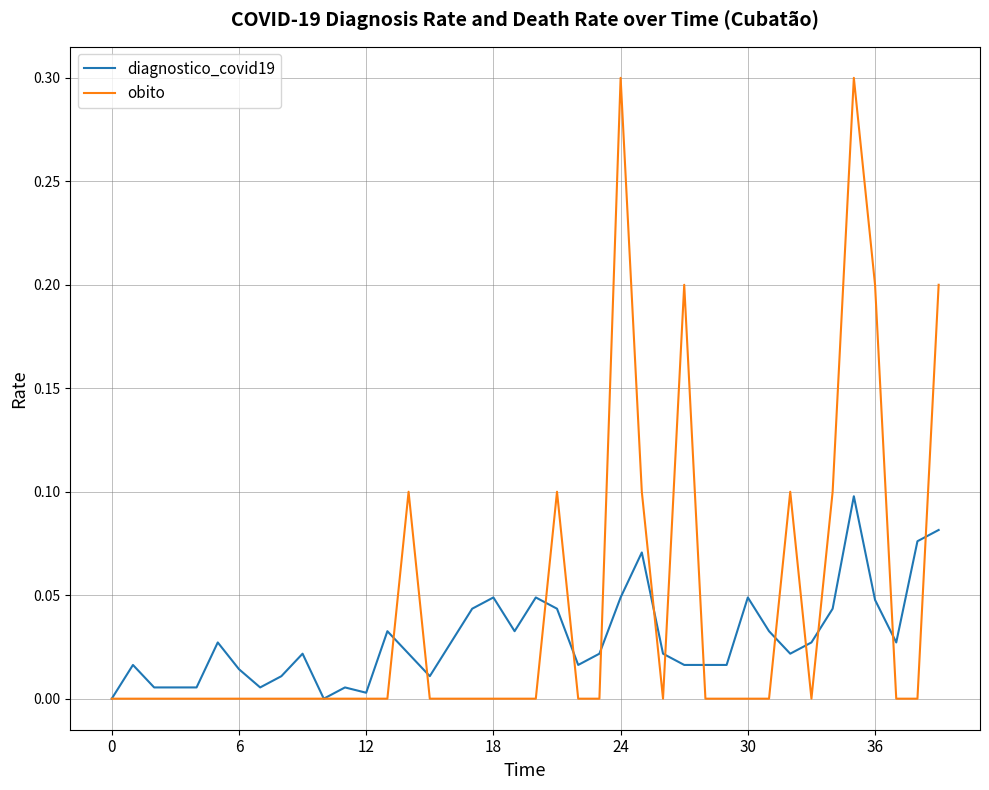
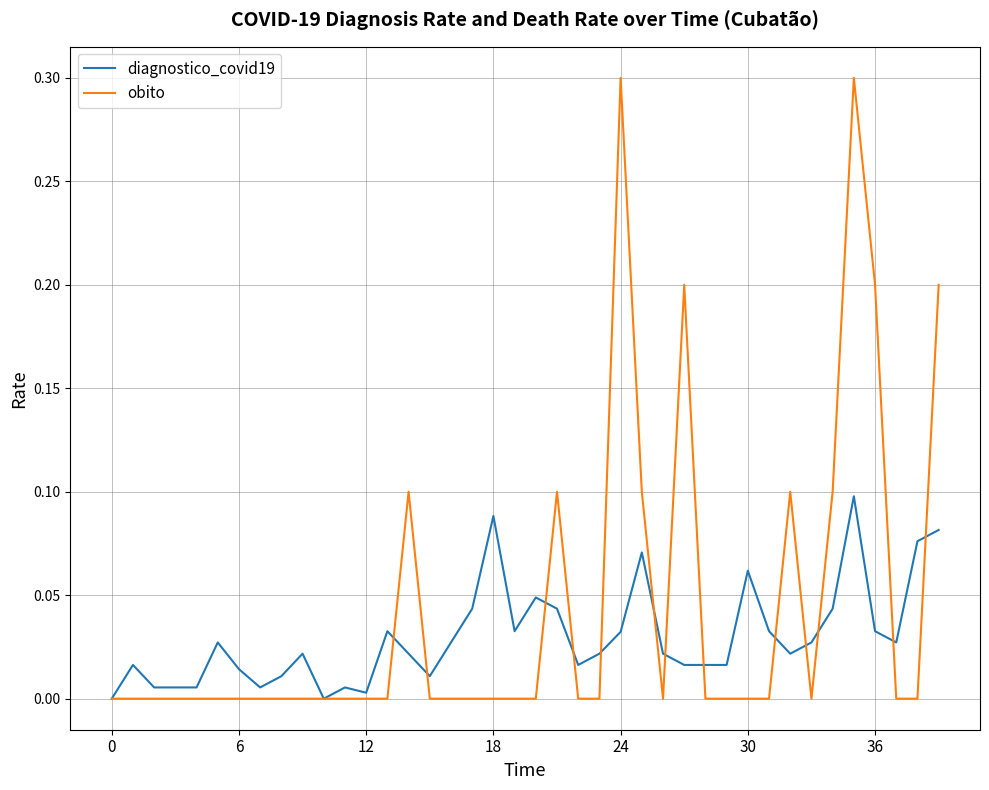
diagnostico_covid19, 18: 0.049 -> 0.088
diagnostico_covid19, 24: 0.049 -> 0.032
diagnostico_covid19, 30: 0.049 -> 0.062
diagnostico_covid19, 36: 0.048 -> 0.033
